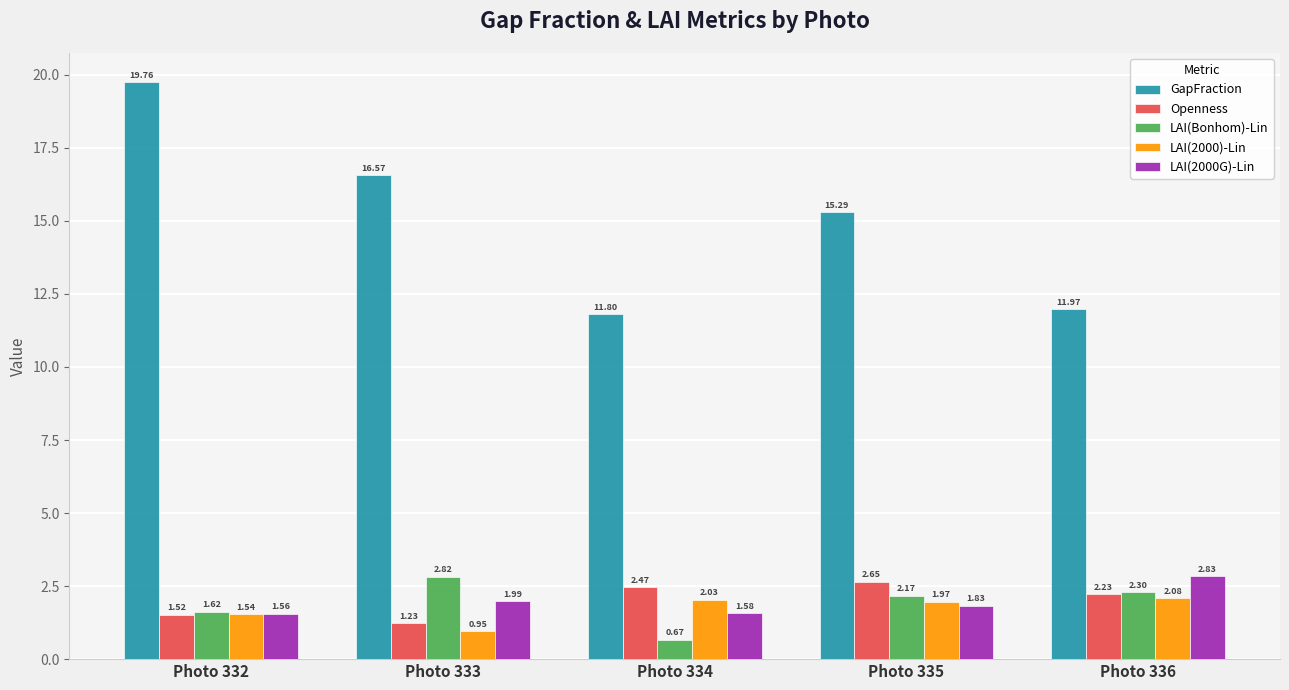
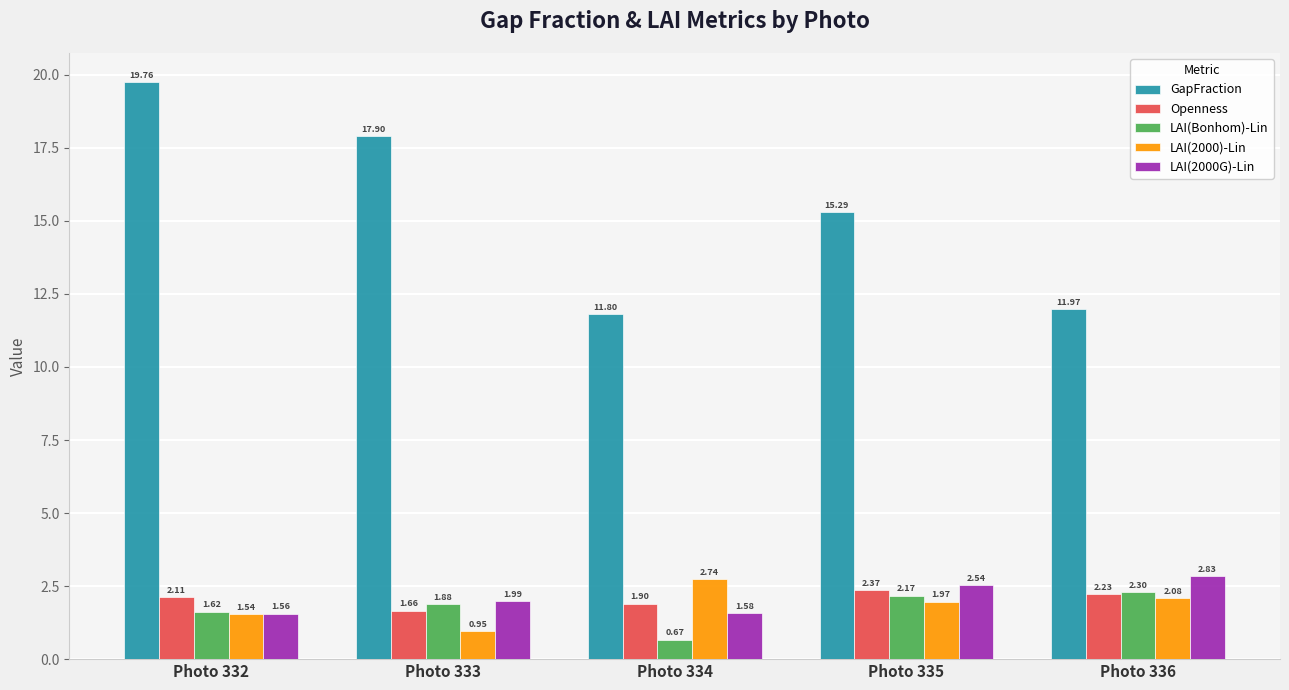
Openness, Photo 332: 1.52 -> 2.11
GapFraction, Photo 333: 16.57 -> 17.90
Openness, Photo 333: 1.23 -> 1.66
LAI(Bonhom)-Lin, Photo 333: 2.82 -> 1.88
Openness, Photo 334: 2.47 -> 1.90
LAI(2000)-Lin, Photo 334: 2.03 -> 2.74
Openness, Photo 335: 2.65 -> 2.37
LAI(2000G)-Lin, Photo 335: 1.83 -> 2.54
